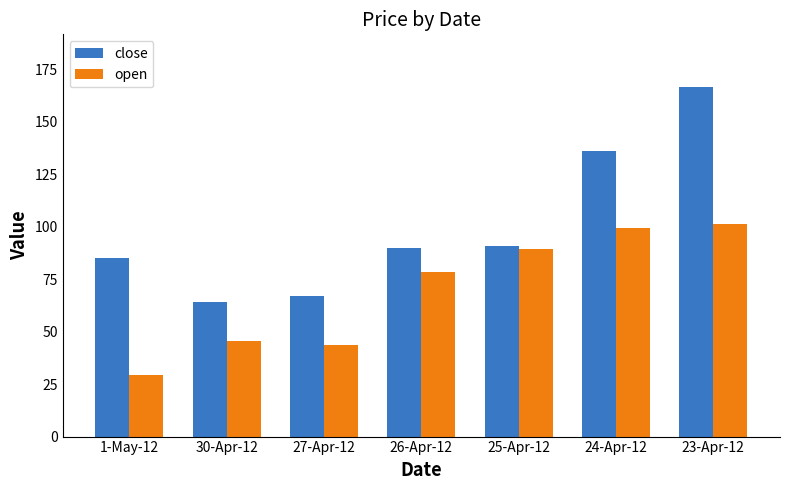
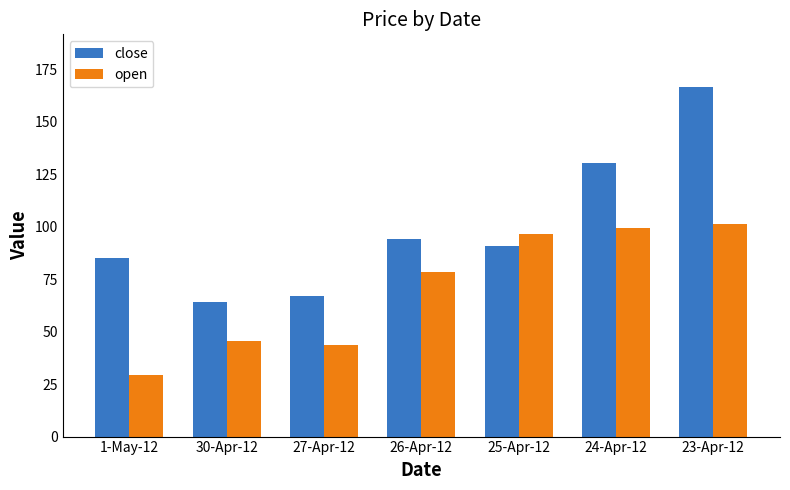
close, 26-Apr-12: 90 -> 94
open, 25-Apr-12: 89 -> 96
close, 24-Apr-12: 136 -> 130
